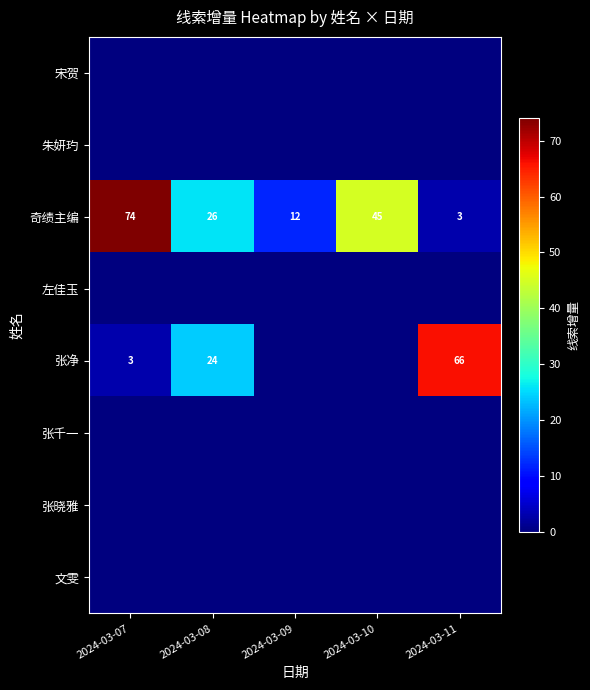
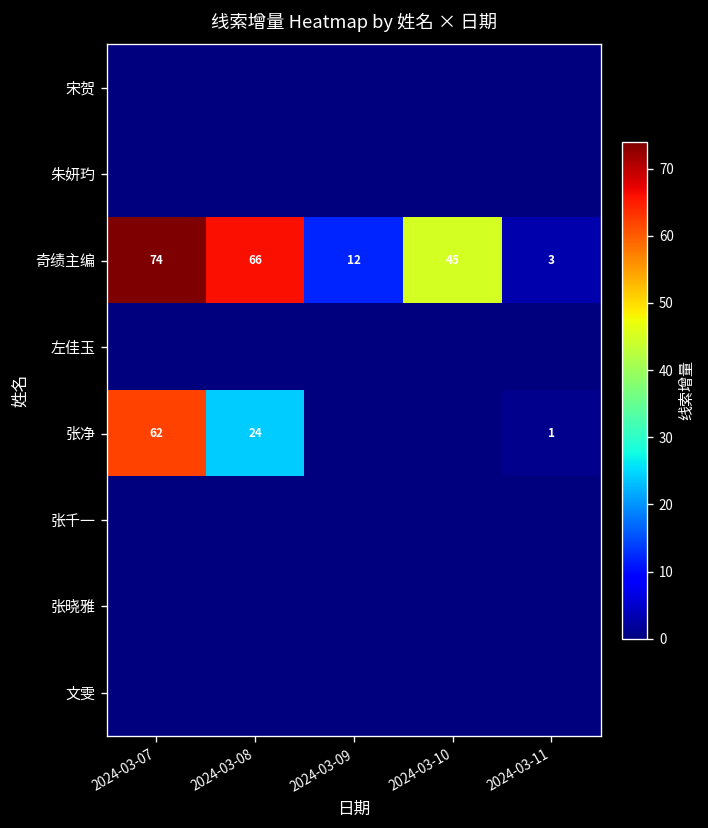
奇绩主编, 2024-03-08: 26 -> 66
张净, 2024-03-07: 3 -> 62
张净, 2024-03-11: 66 -> 1
